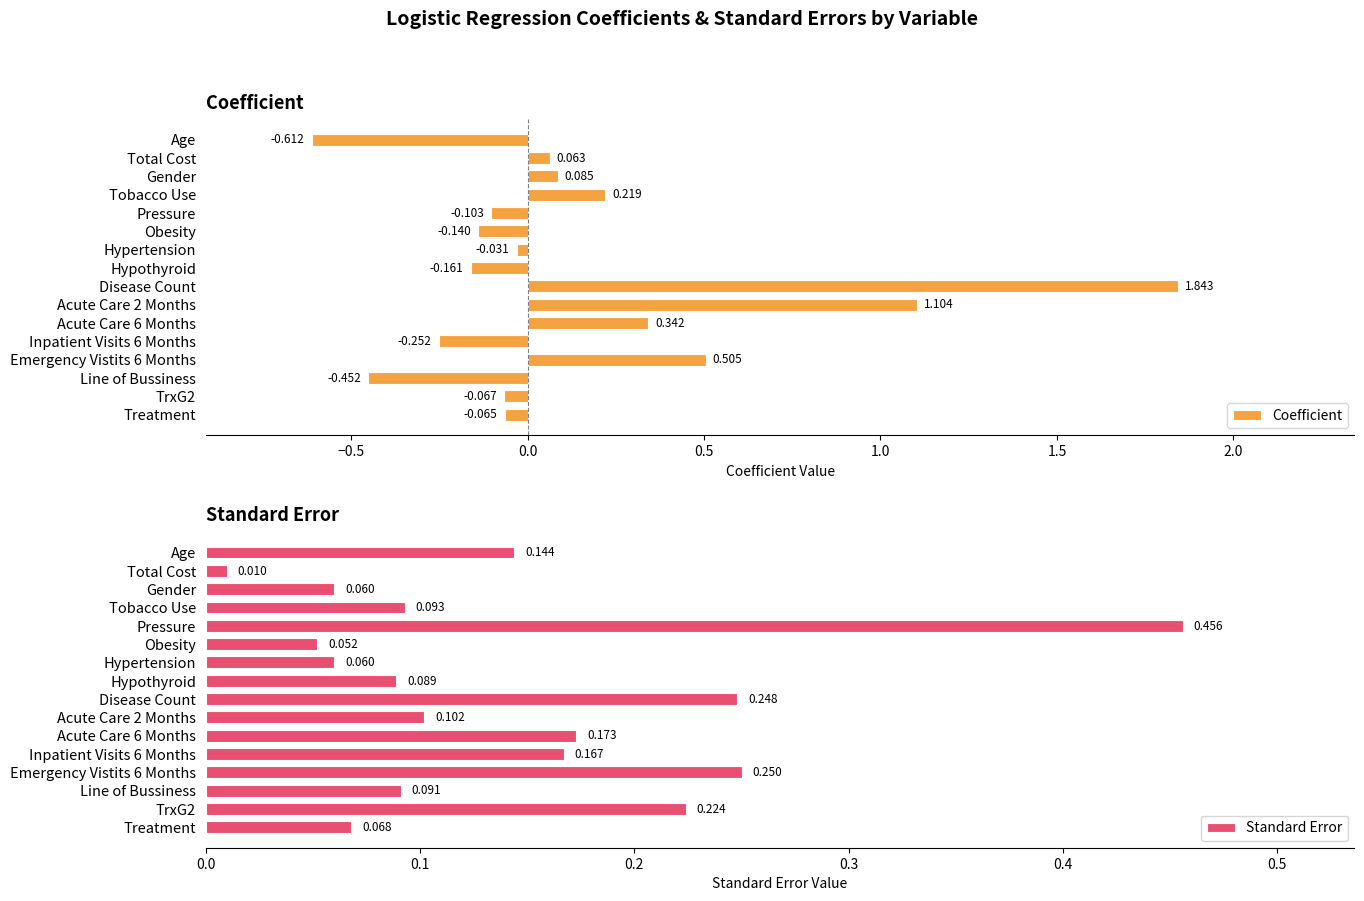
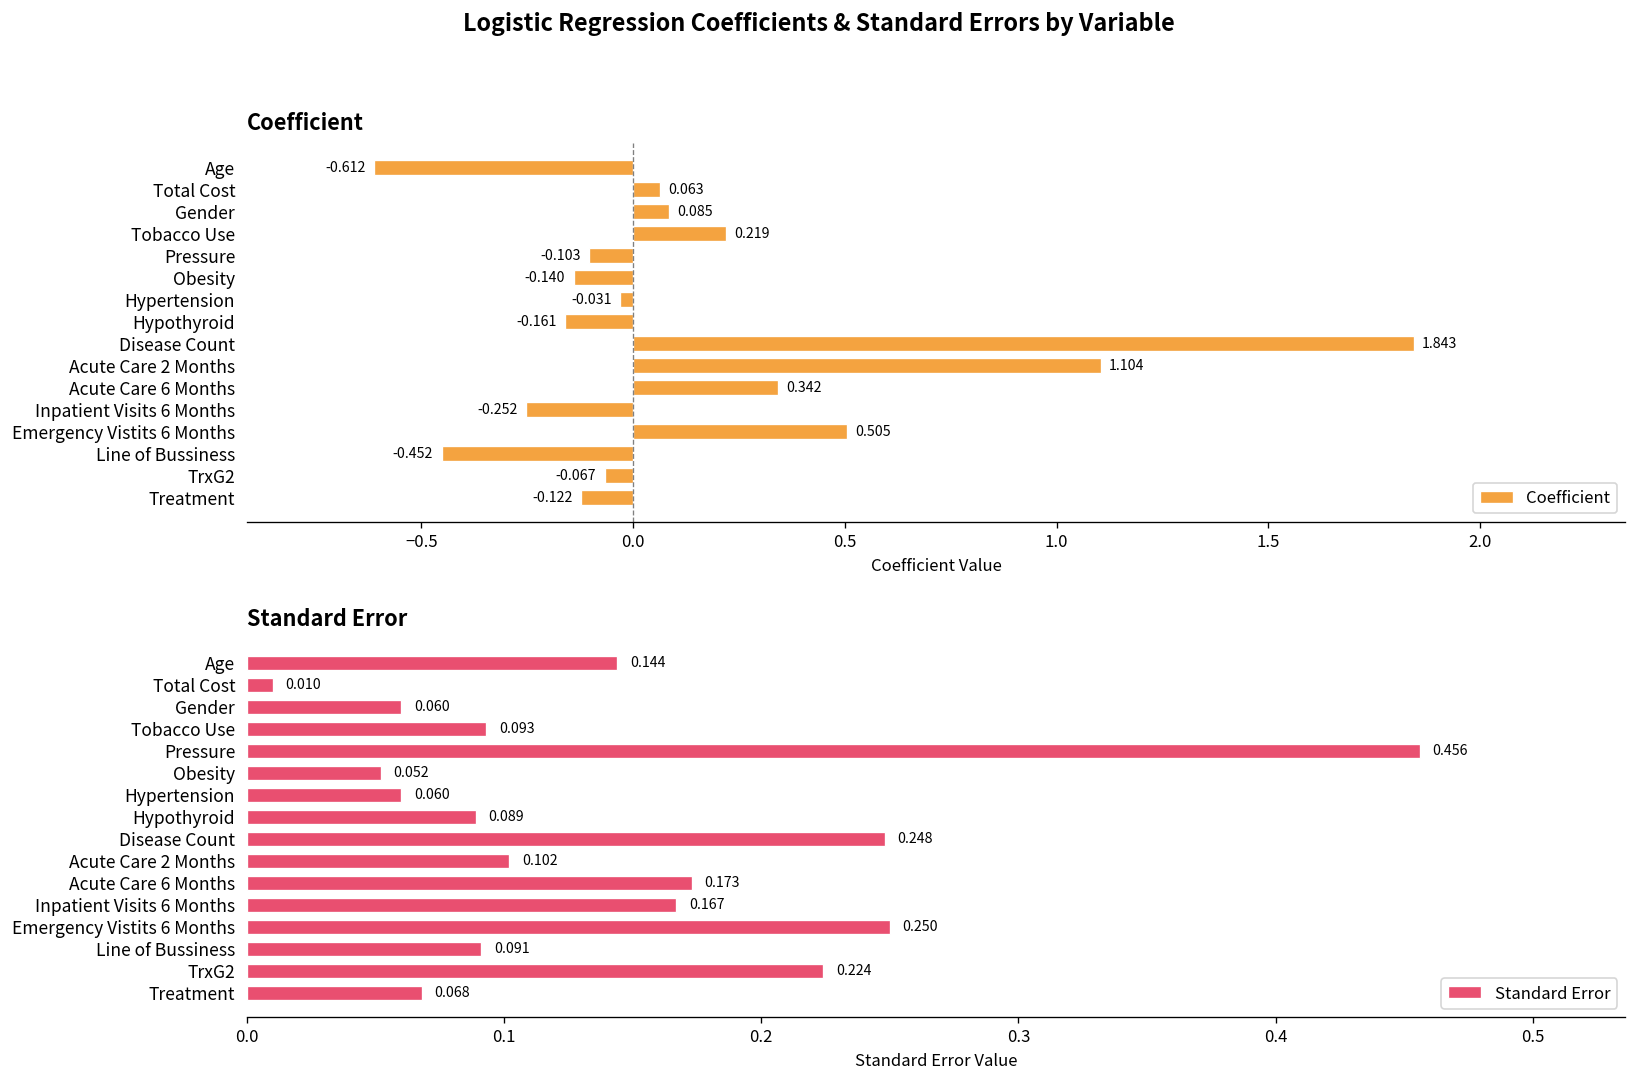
Coefficient, Treatment: -0.065 -> -0.122
